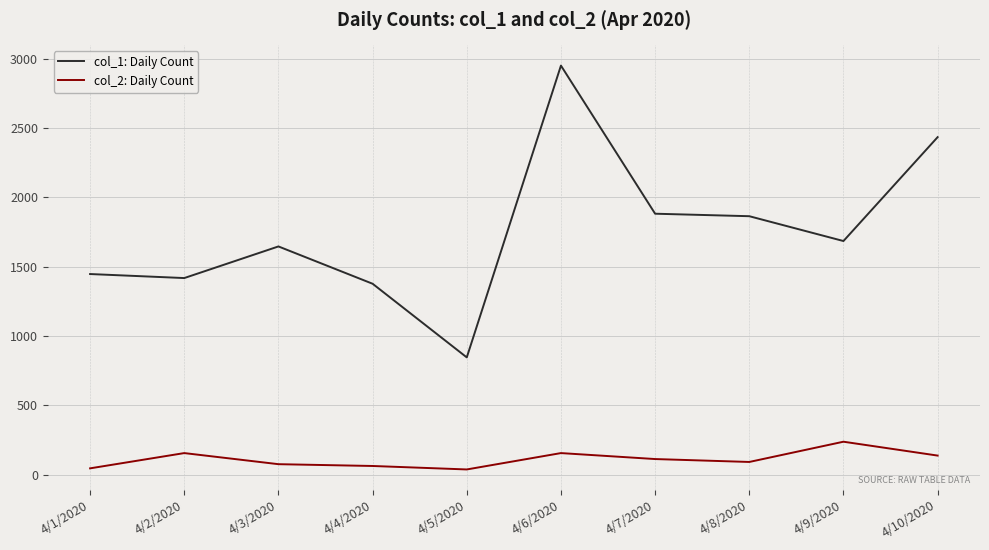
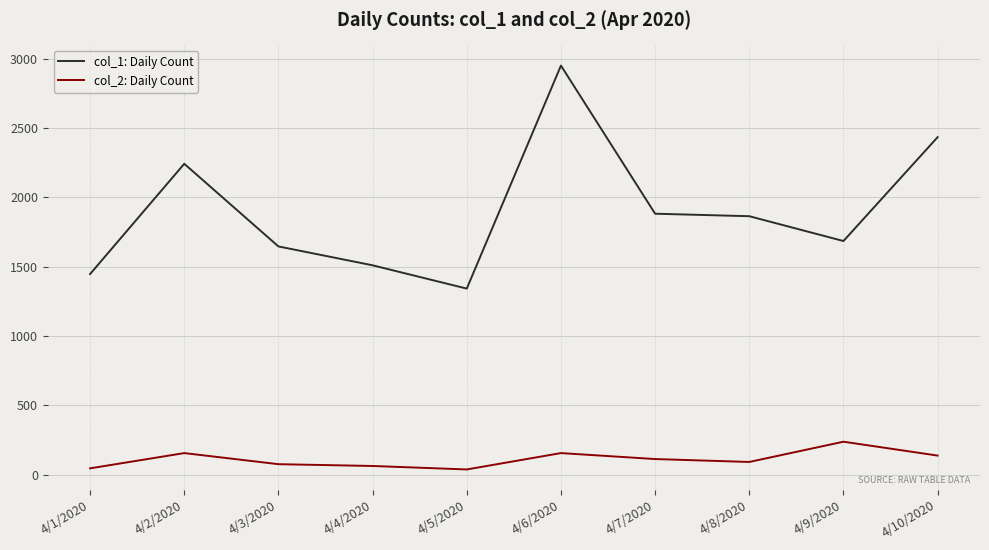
col_1: Daily Count, 4/2/2020: 1420 -> 2240
col_1: Daily Count, 4/4/2020: 1380 -> 1510
col_1: Daily Count, 4/5/2020: 850 -> 1340
